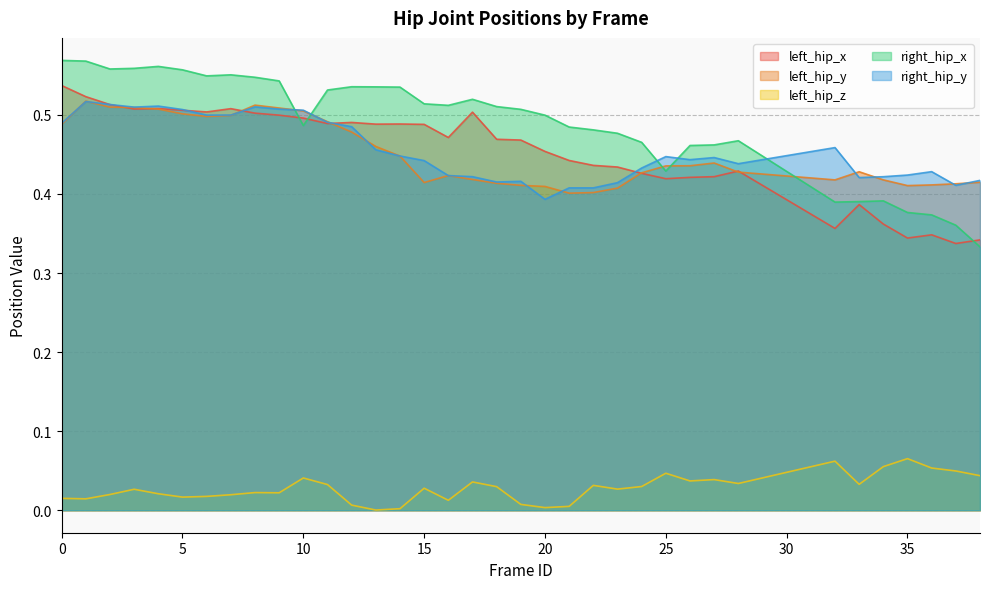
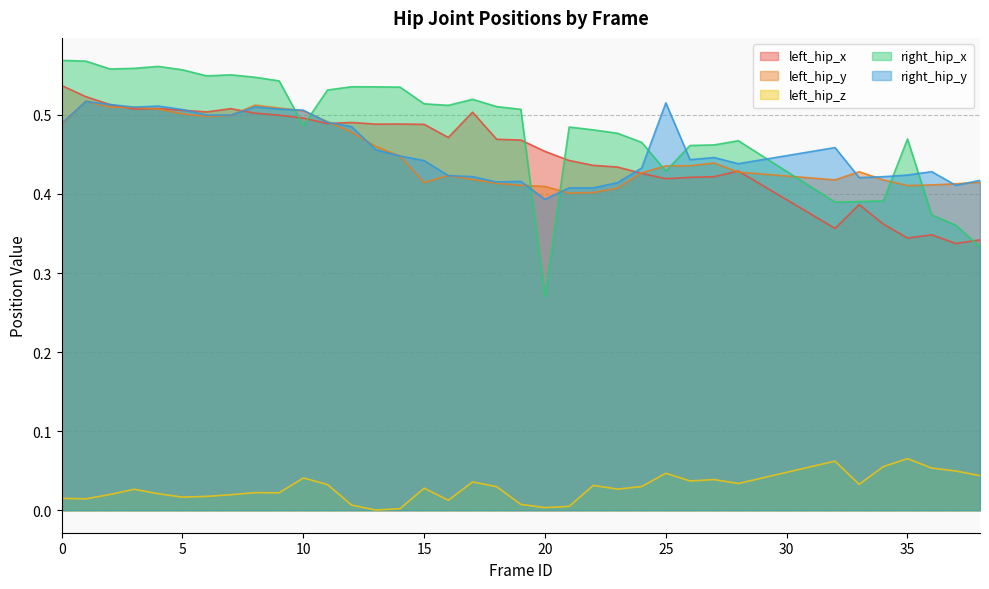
right_hip_x, 20: 0.50 -> 0.27
right_hip_y, 25: 0.45 -> 0.52
right_hip_x, 35: 0.38 -> 0.47
